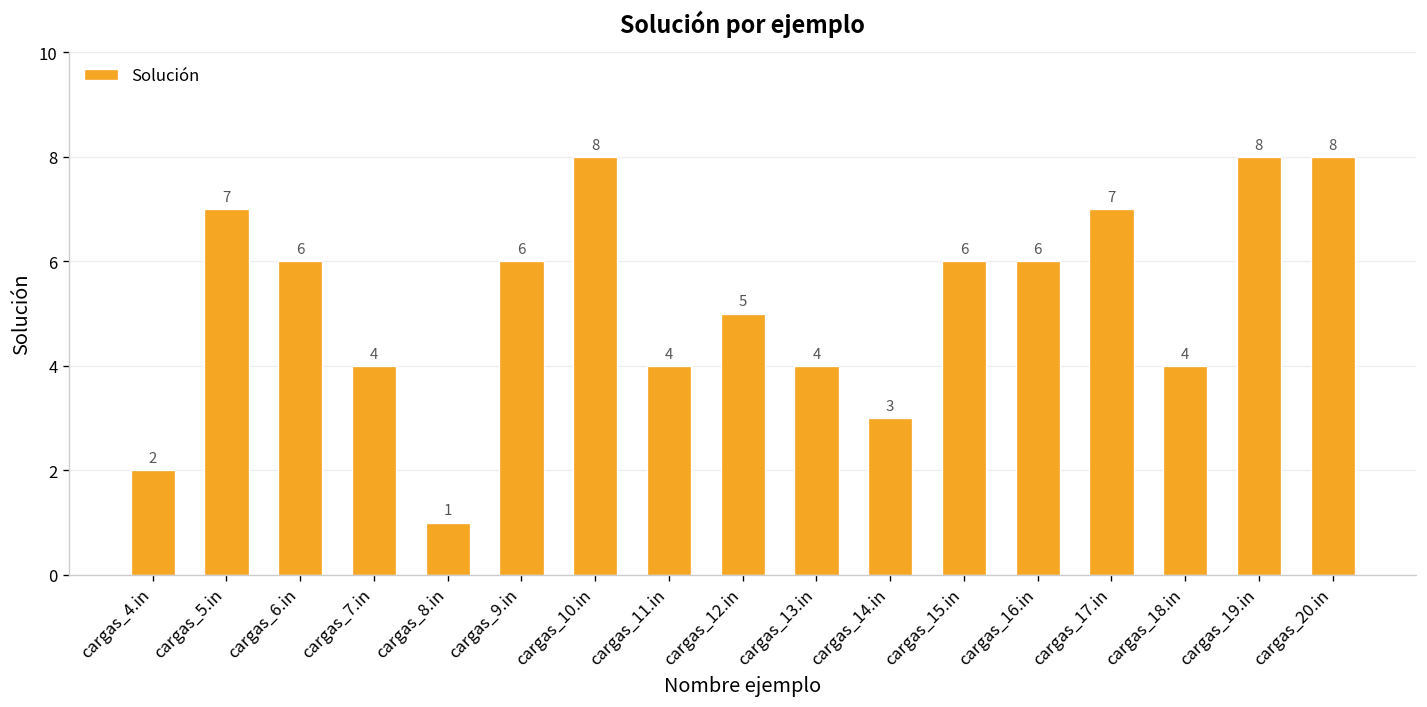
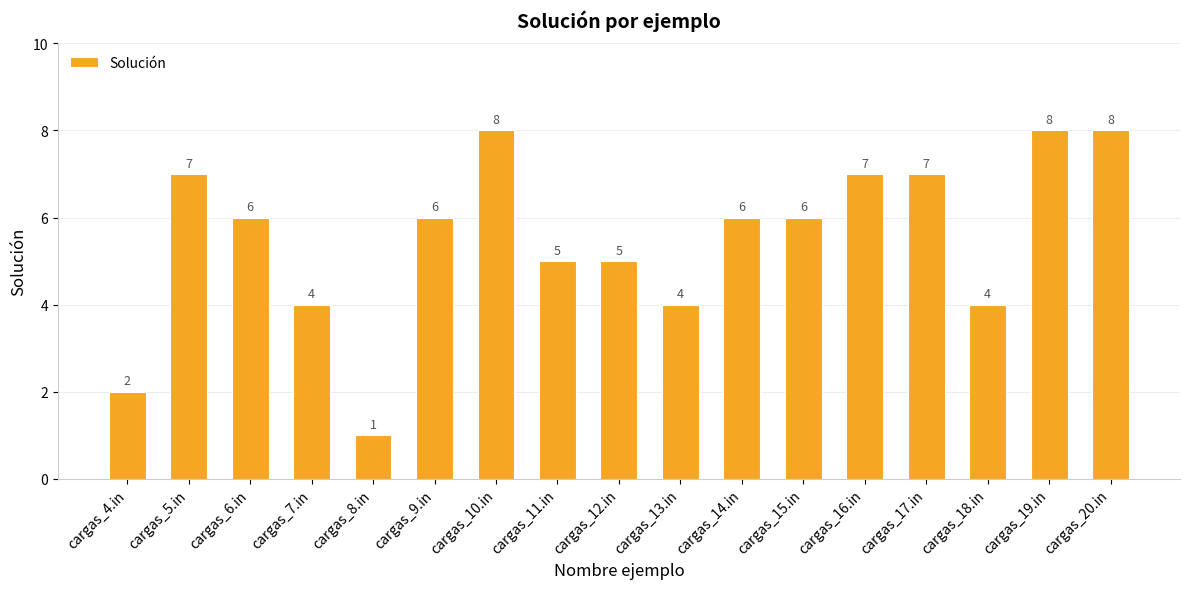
cargas_11.in: 4 -> 5
cargas_14.in: 3 -> 6
cargas_16.in: 6 -> 7
